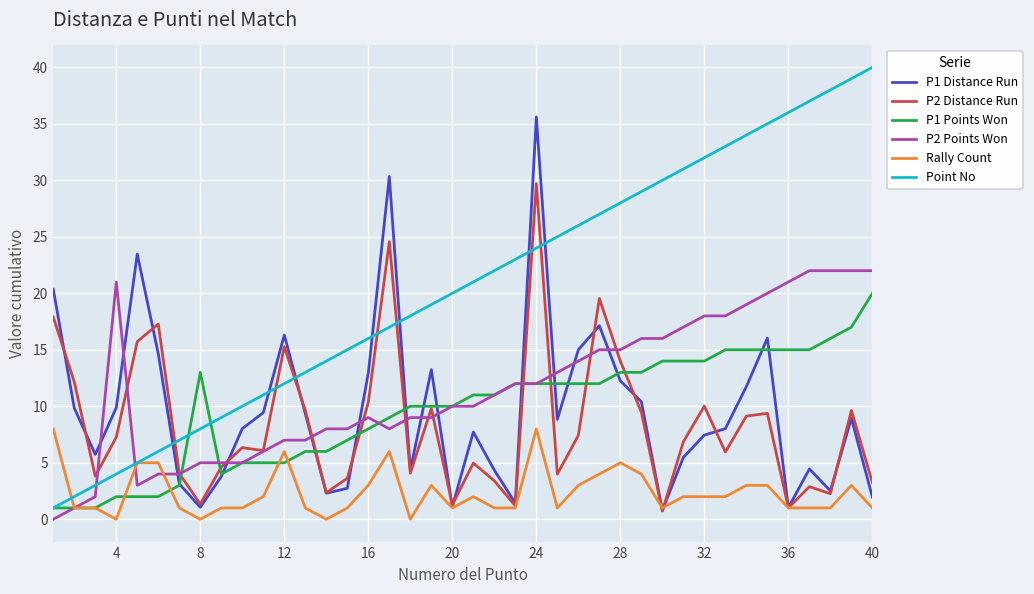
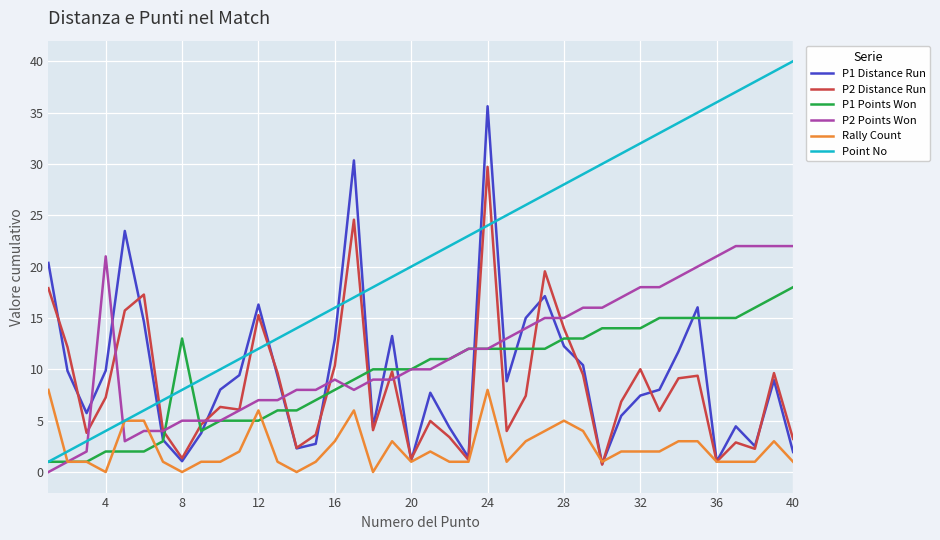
P1 Points Won, 40: 20 -> 18
